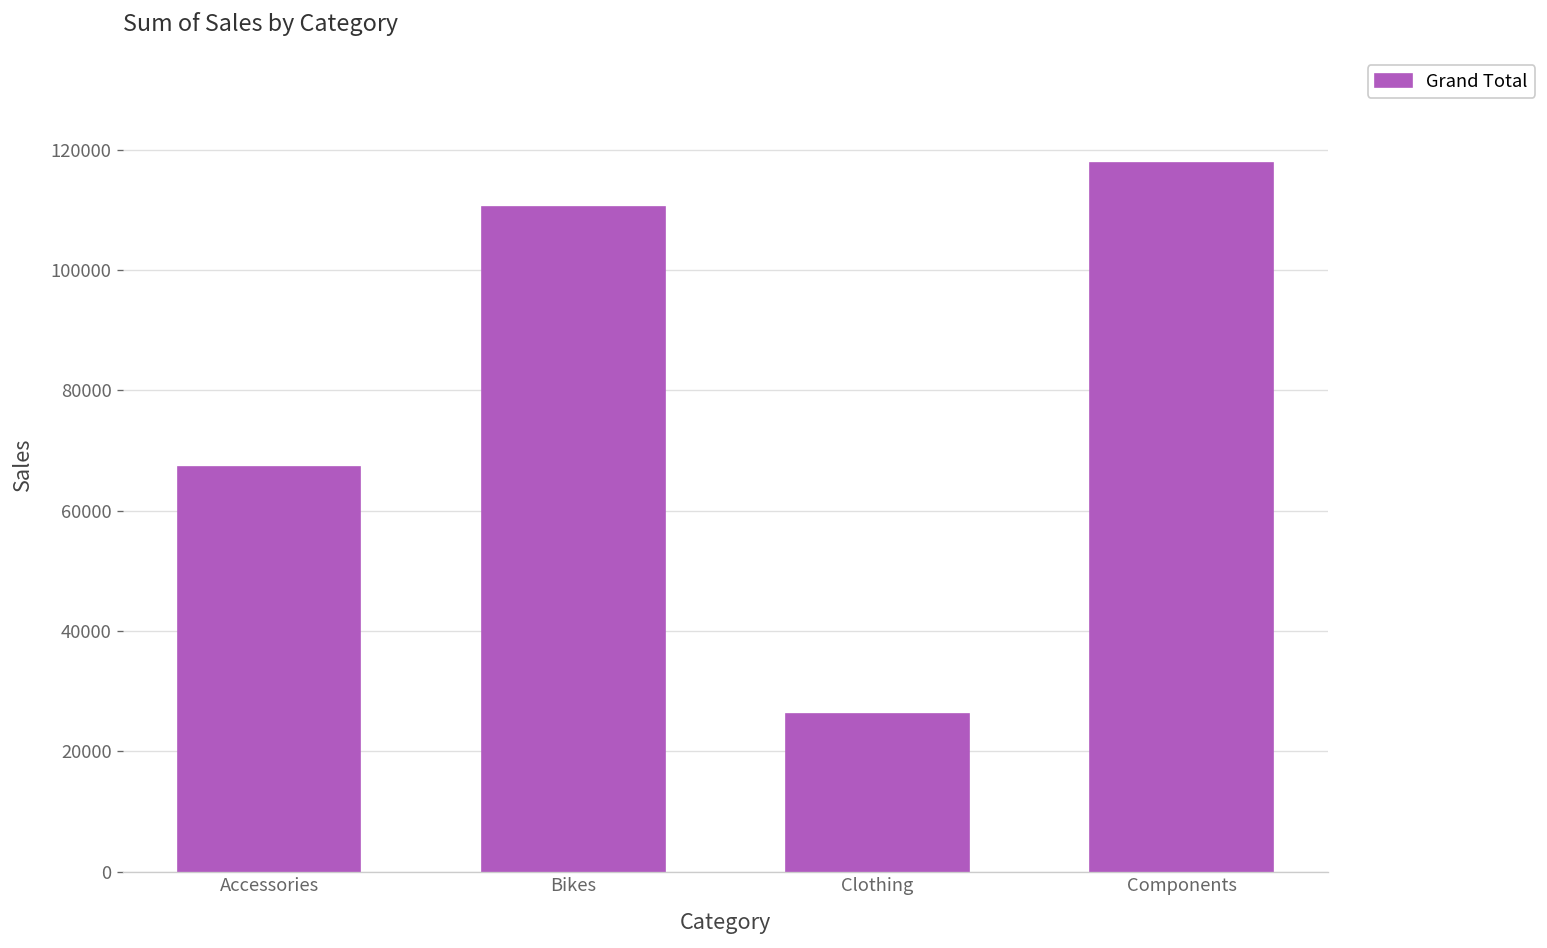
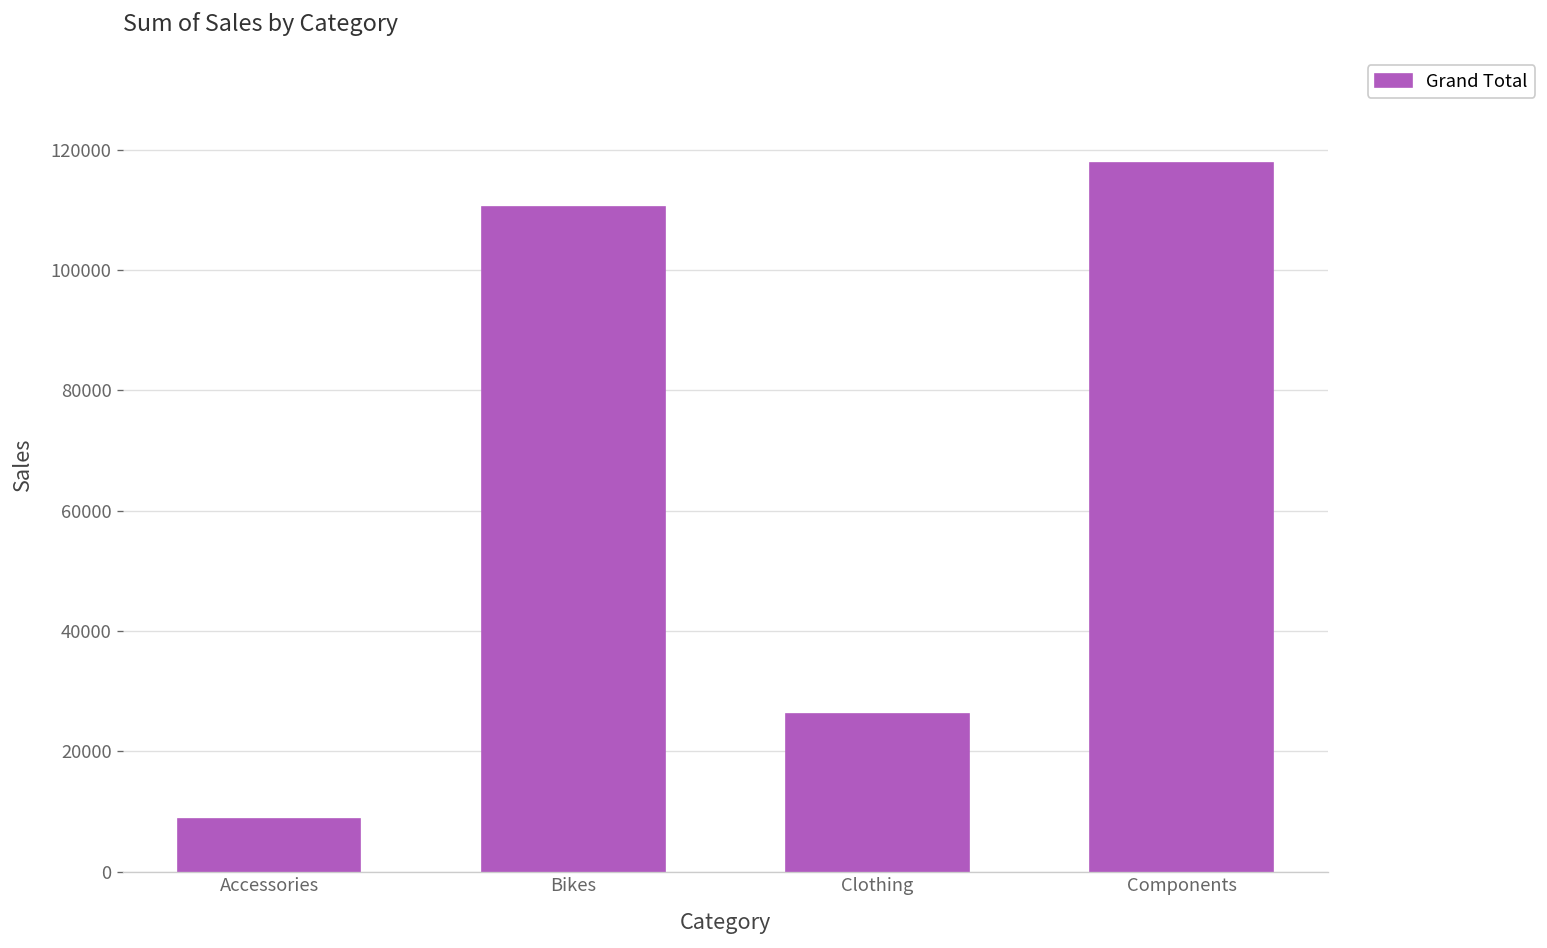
Accessories: 67000 -> 9000
